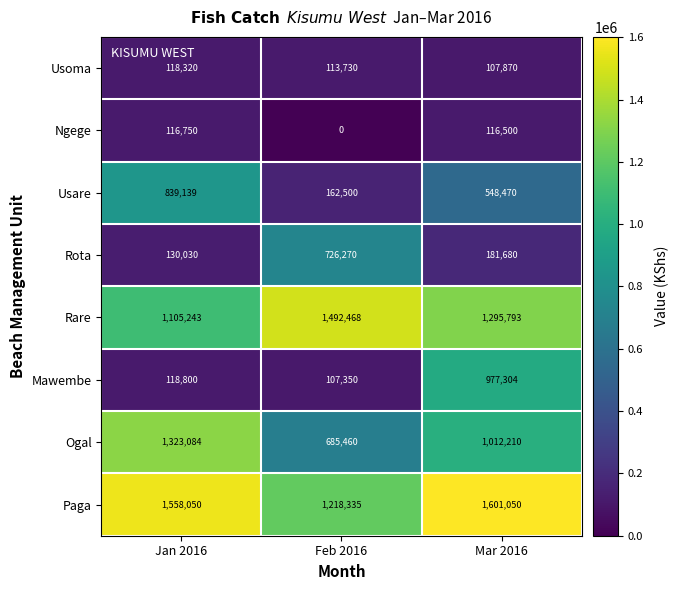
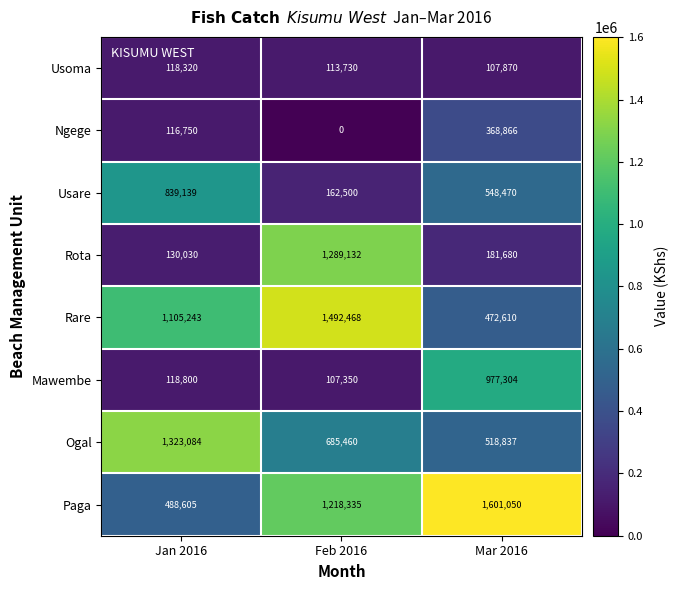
Ngege, Mar 2016: 116,500 -> 368,866
Rota, Feb 2016: 726,270 -> 1,289,132
Rare, Mar 2016: 1,295,793 -> 472,610
Ogal, Mar 2016: 1,012,210 -> 518,837
Paga, Jan 2016: 1,558,050 -> 488,605
